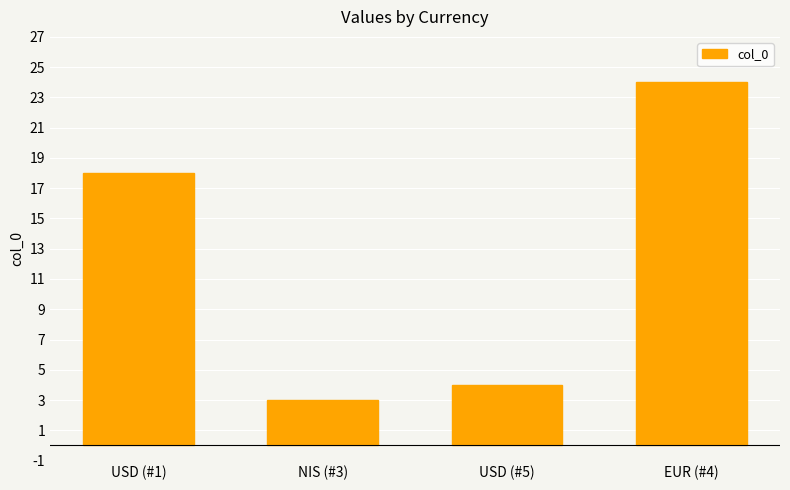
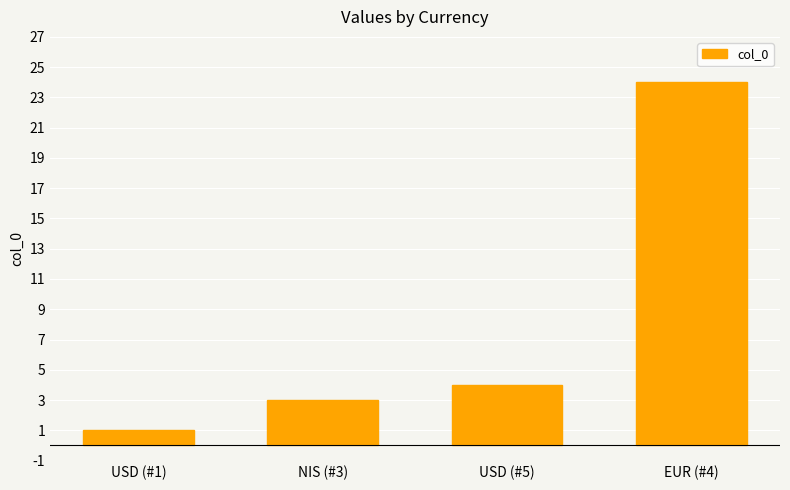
USD (#1): 18 -> 1
